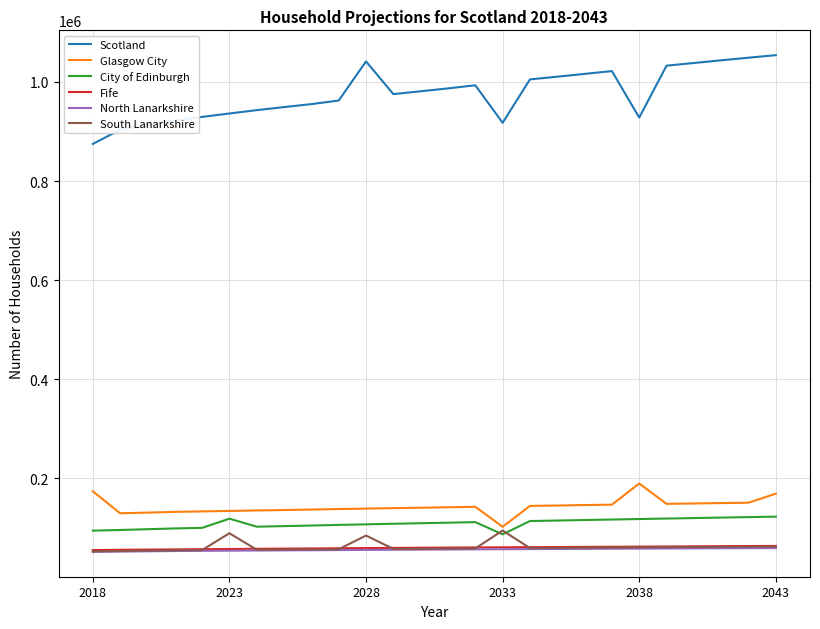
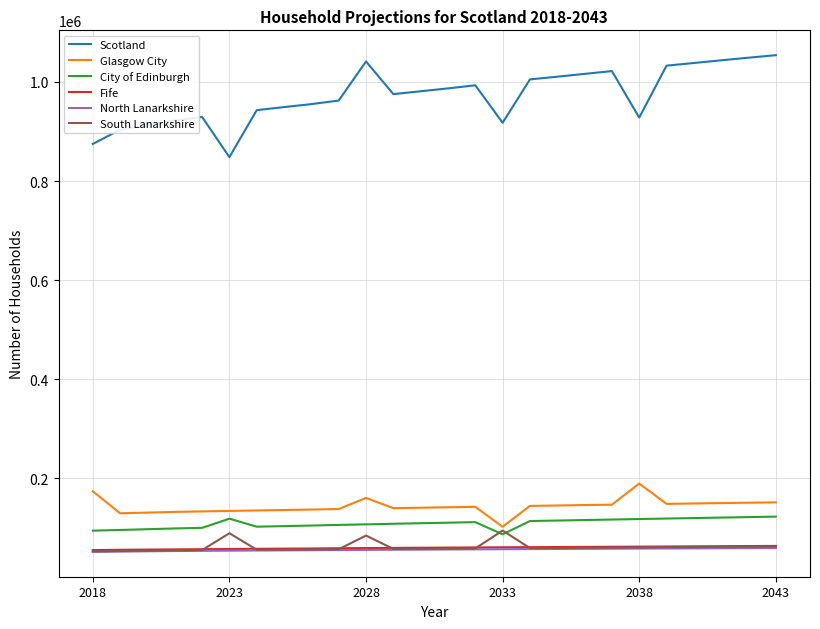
Scotland, 2023: 940000 -> 850000
Glasgow City, 2028: 140000 -> 160000
Glasgow City, 2043: 170000 -> 150000
